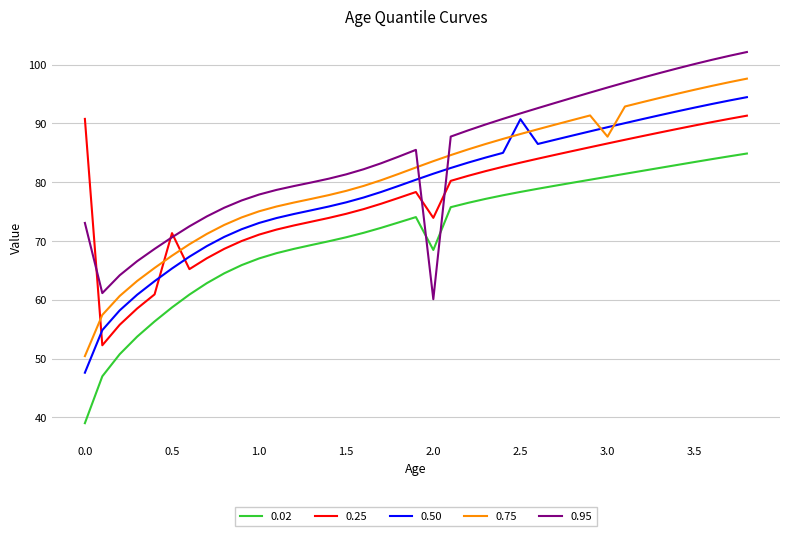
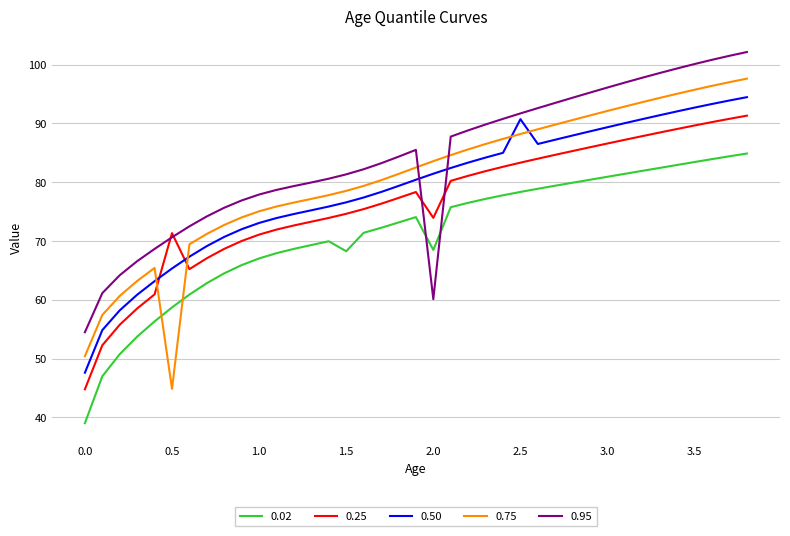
0.25, 0.0: 91 -> 45
0.95, 0.0: 73 -> 54
0.75, 0.5: 68 -> 45
0.02, 1.5: 71 -> 68
0.75, 3.0: 88 -> 92
